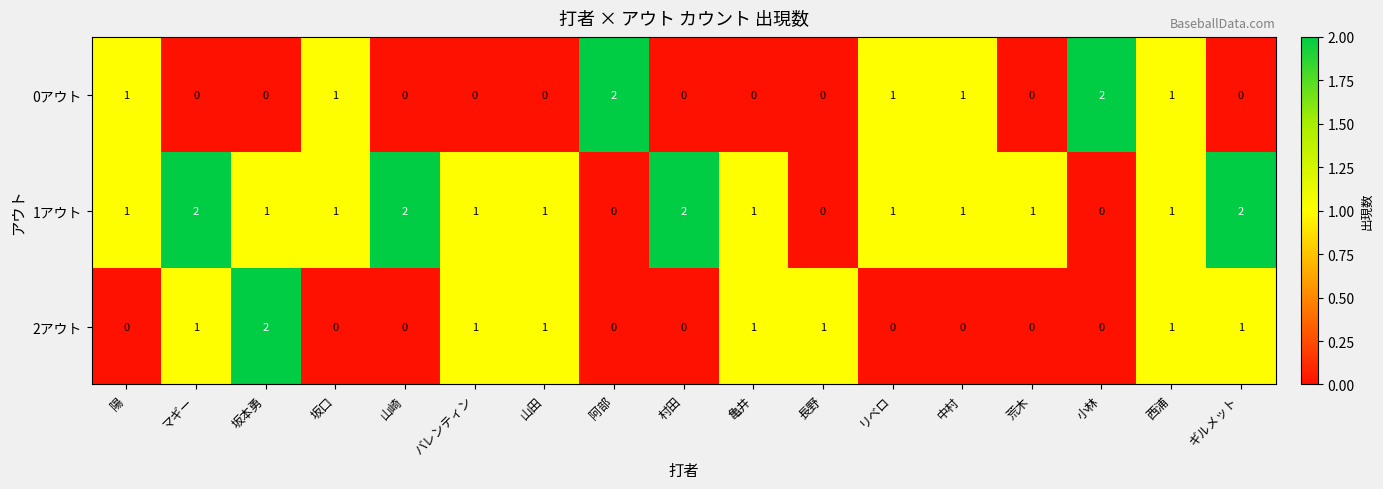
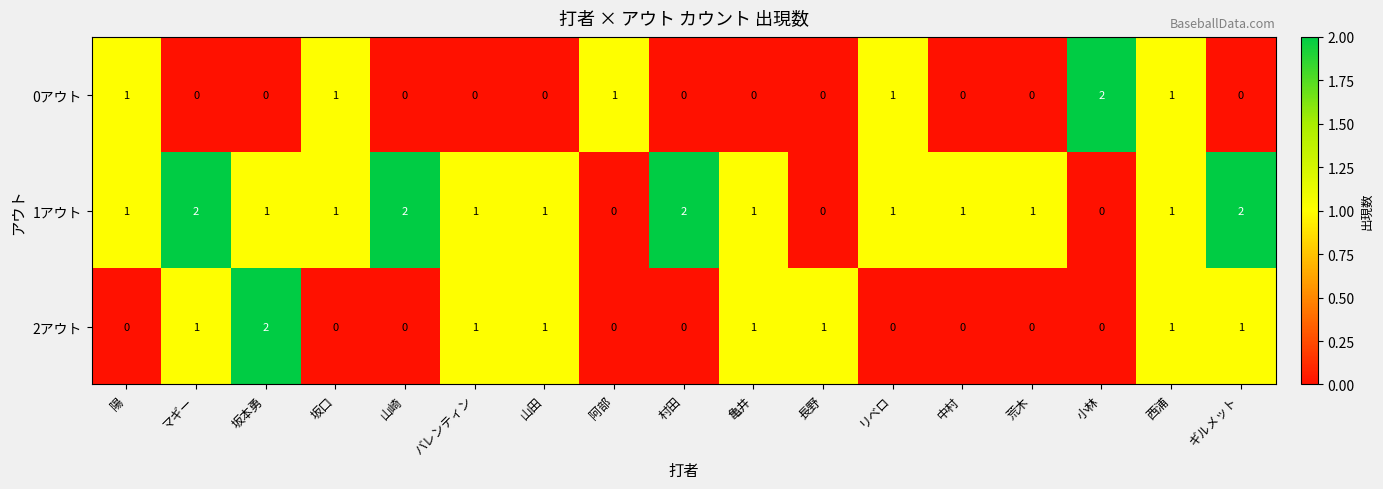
0アウト, 阿部: 2 -> 1
0アウト, 中村: 1 -> 0
